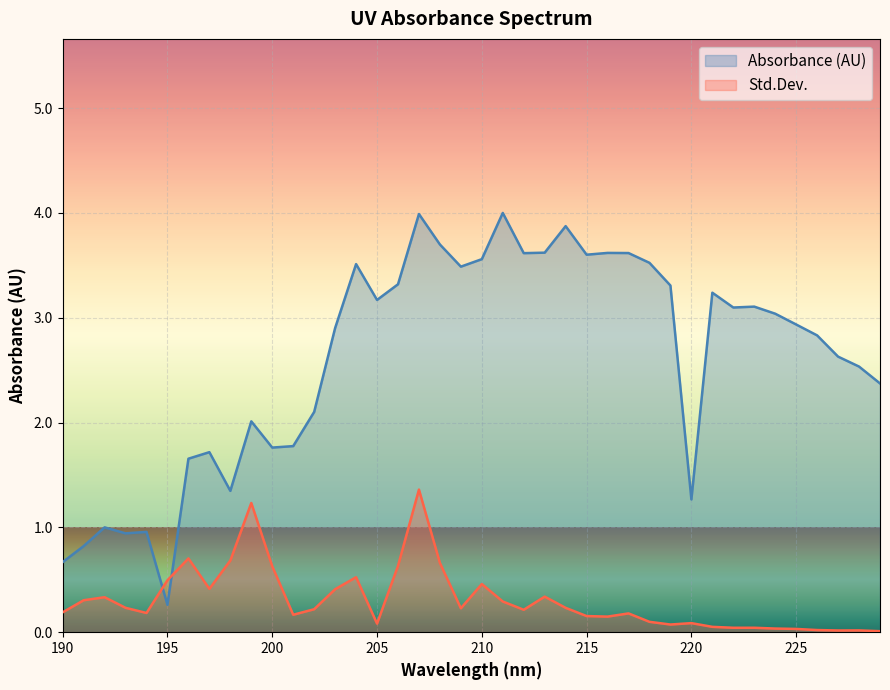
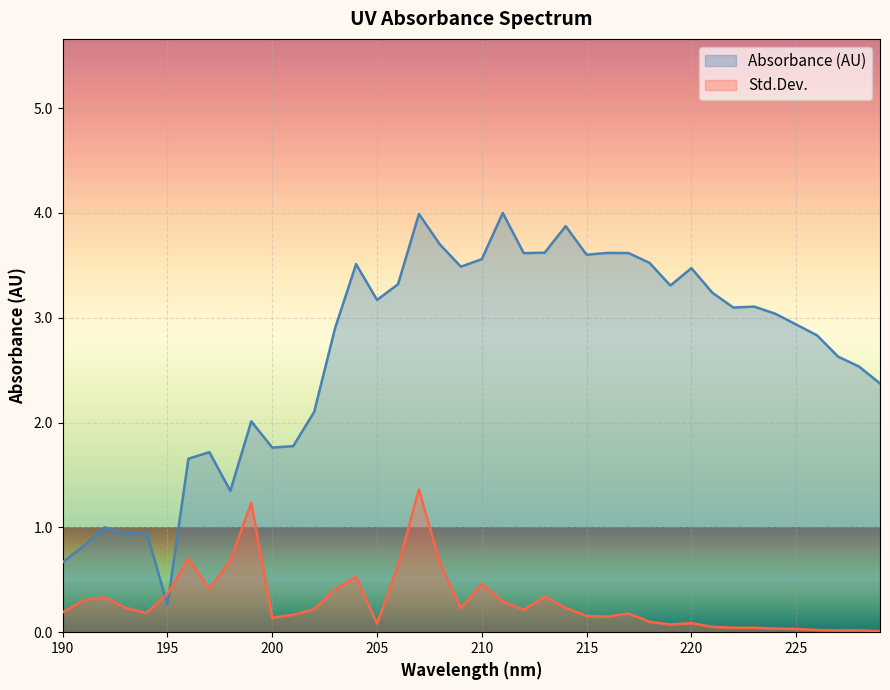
Std.Dev., 195: 0.50 -> 0.37
Std.Dev., 200: 0.63 -> 0.14
Absorbance (AU), 220: 1.27 -> 3.47
